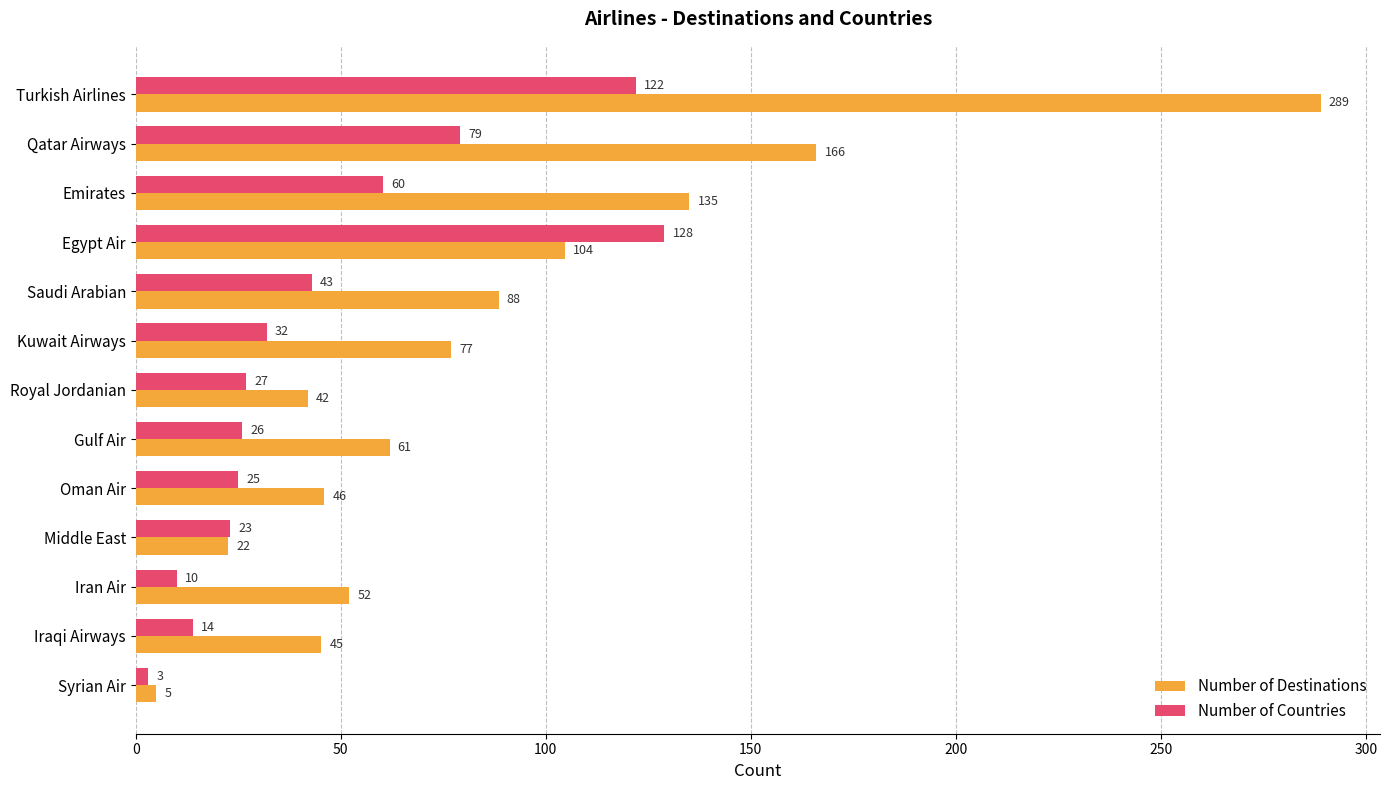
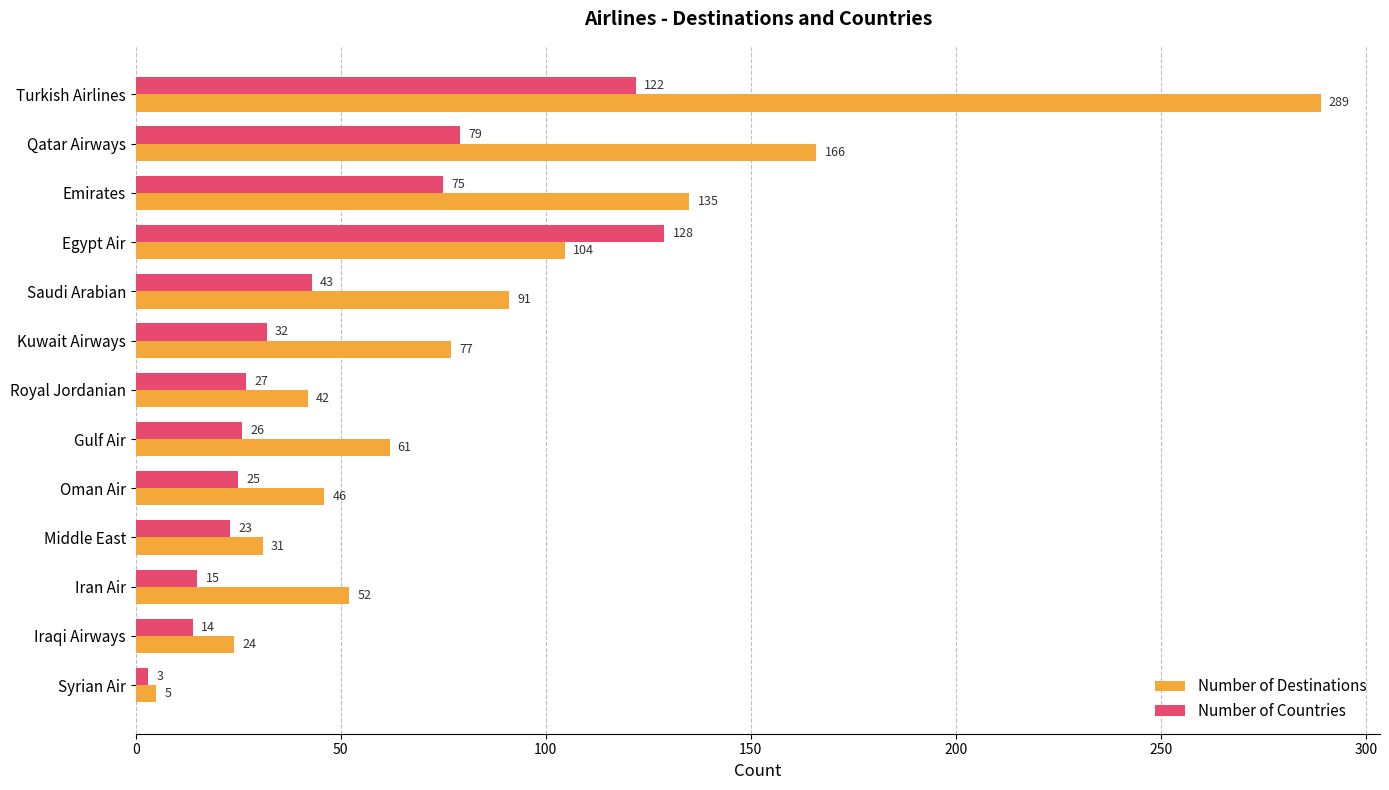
Number of Countries, Emirates: 60 -> 75
Number of Destinations, Saudi Arabian: 88 -> 91
Number of Destinations, Middle East: 22 -> 31
Number of Countries, Iran Air: 10 -> 15
Number of Destinations, Iraqi Airways: 45 -> 24
